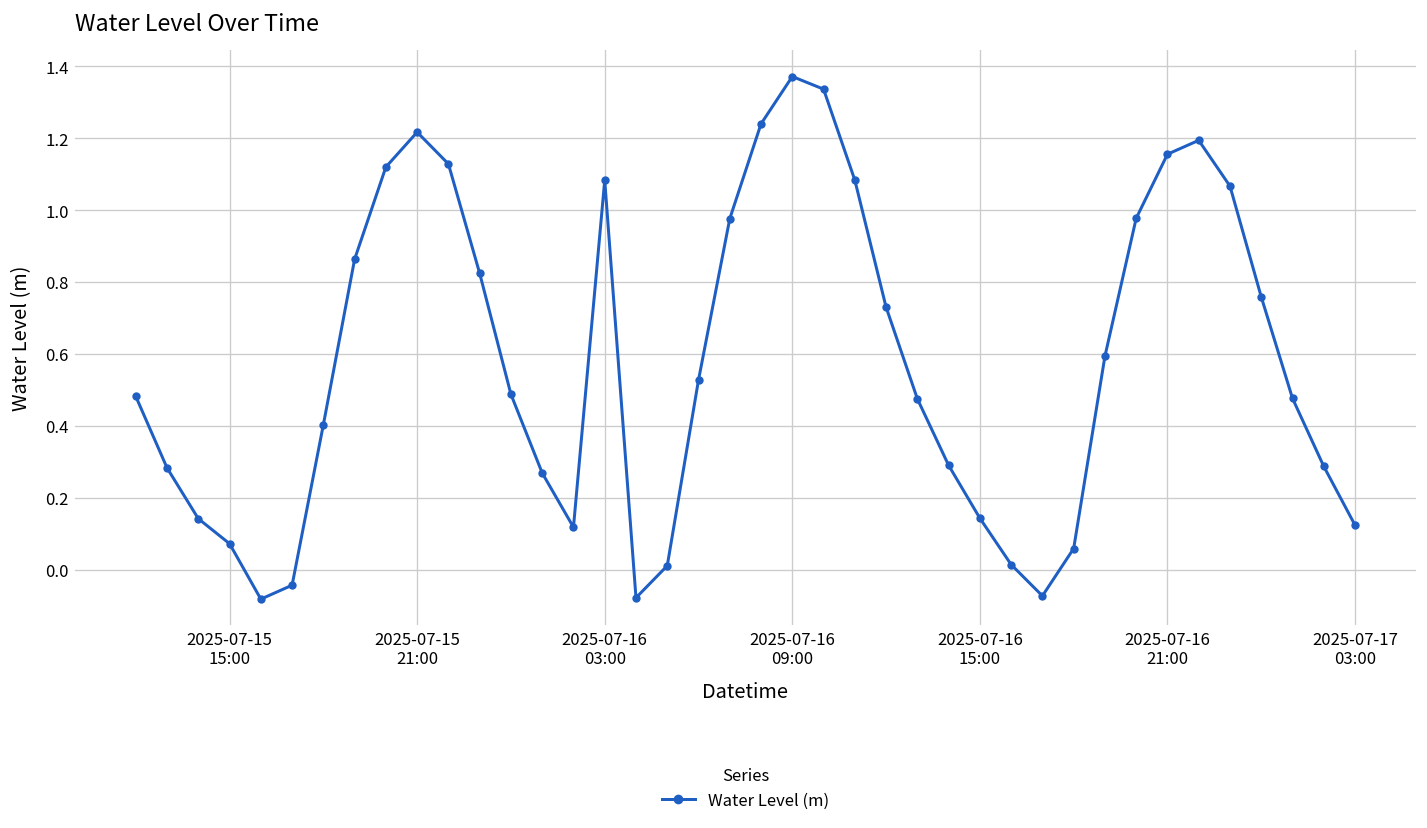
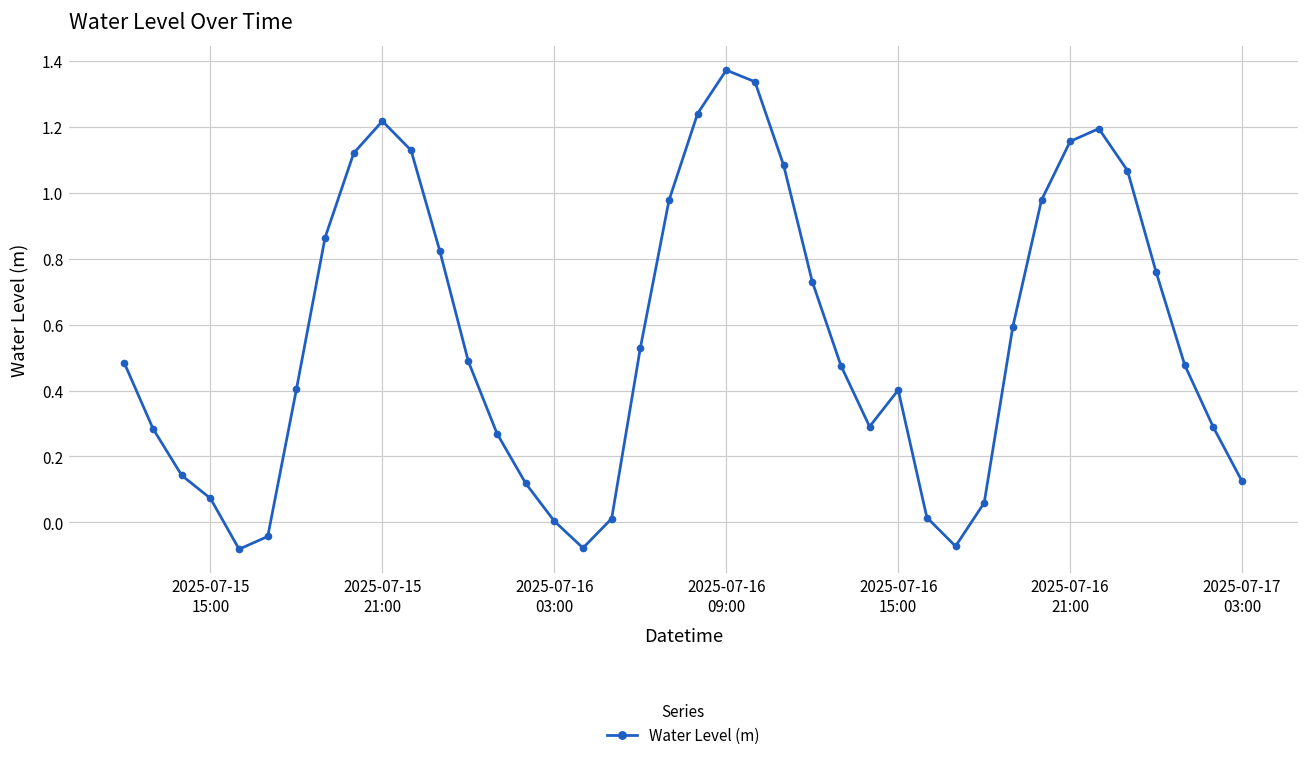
2025-07-16 03:00: 1.08 -> 0.00
2025-07-16 15:00: 0.14 -> 0.40
